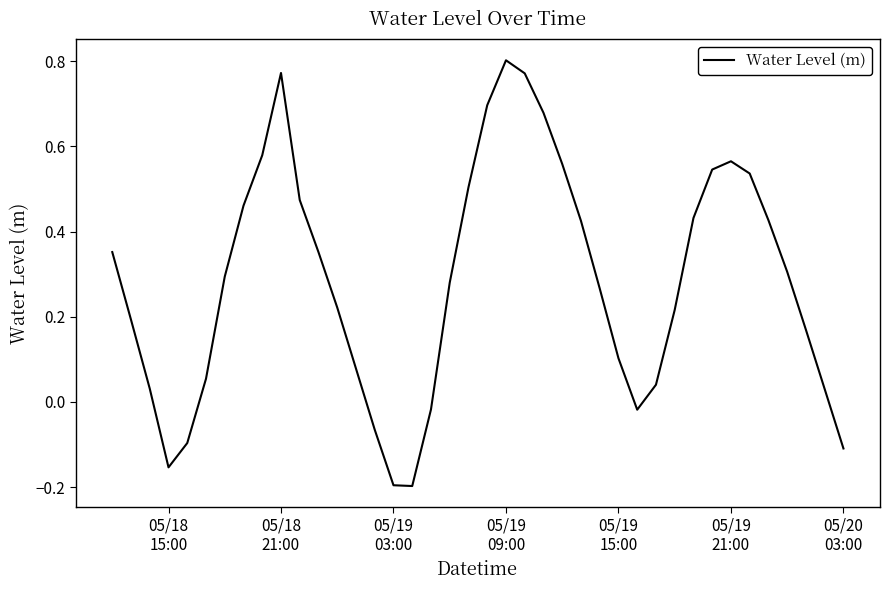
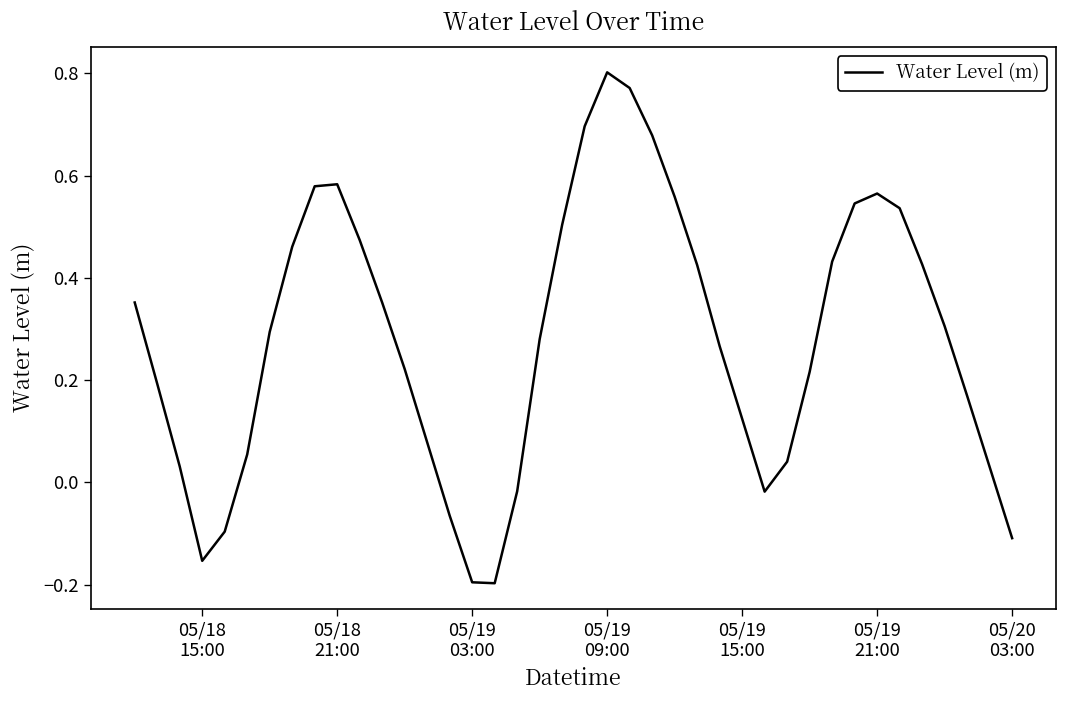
05/18 21:00: 0.77 -> 0.58
05/19 15:00: 0.10 -> 0.12
